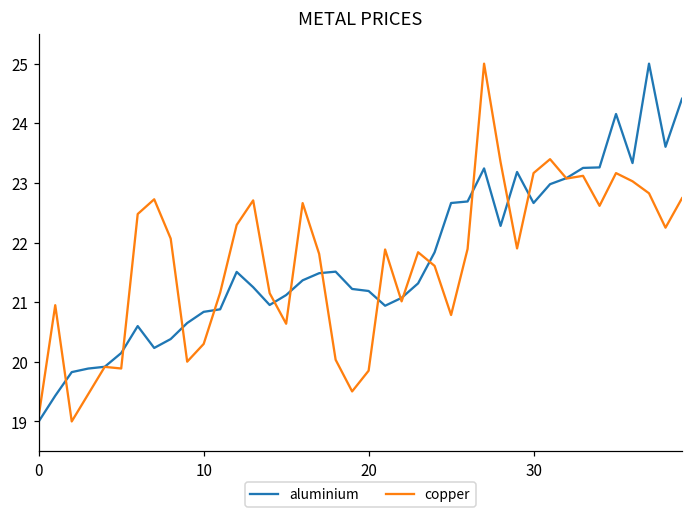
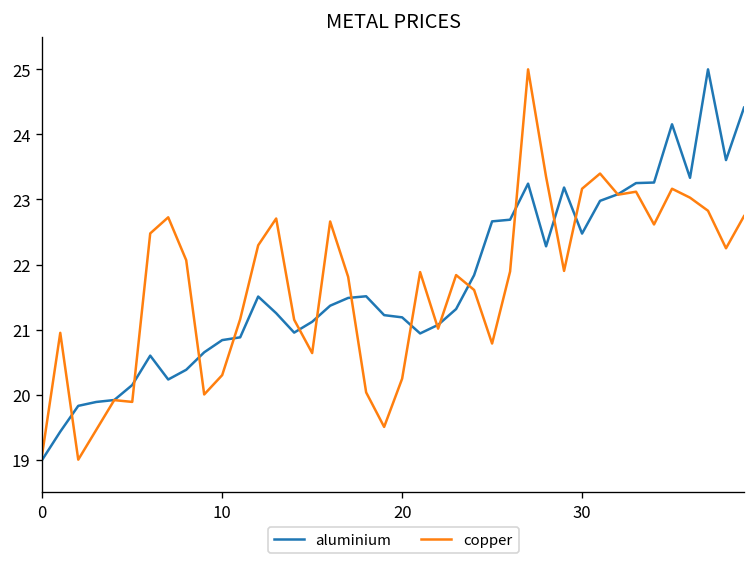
copper, 20: 19.9 -> 20.2
aluminium, 30: 22.7 -> 22.5
